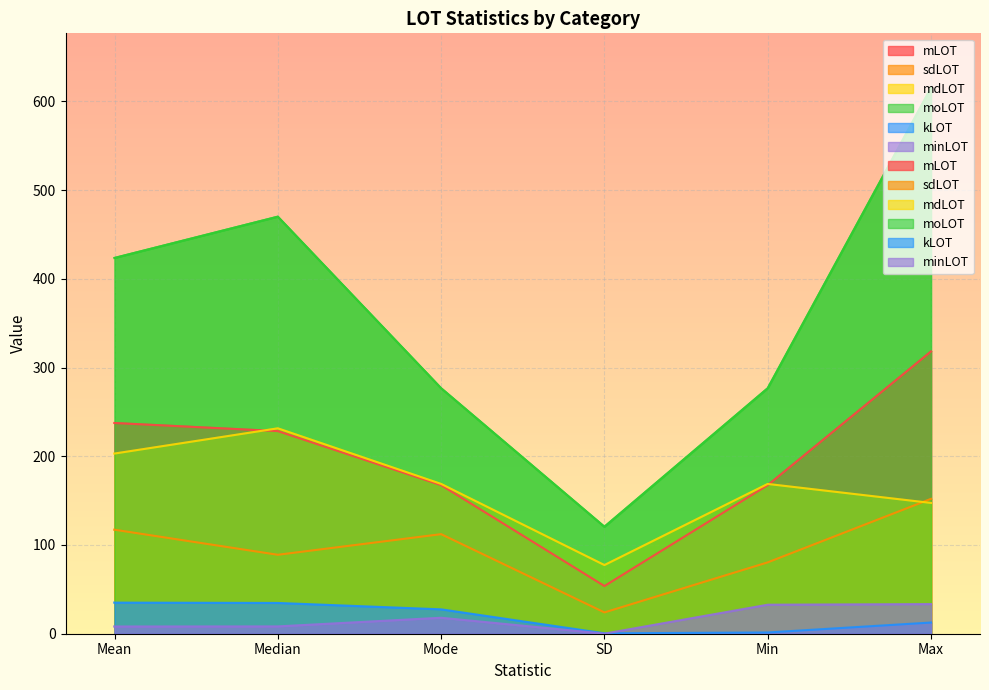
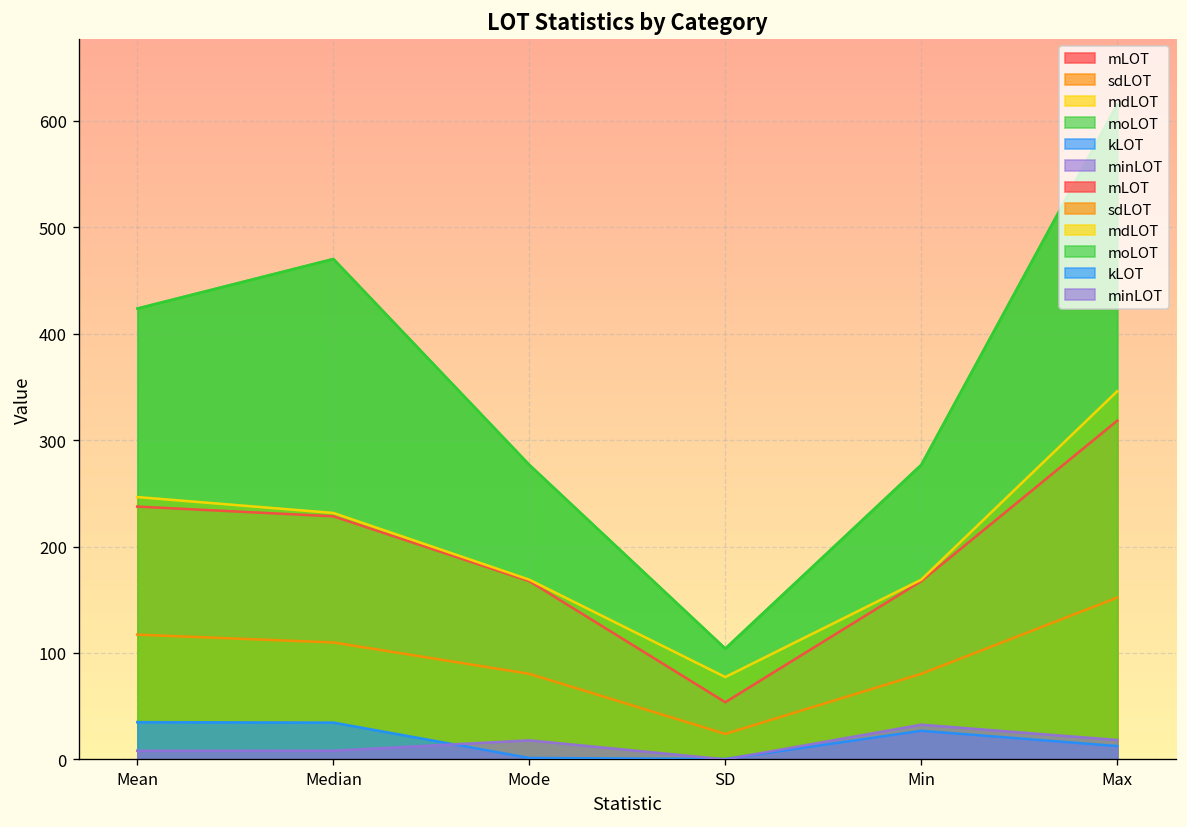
mdLOT, Mean: 200 -> 250
sdLOT, Median: 90 -> 110
sdLOT, Mode: 110 -> 80
kLOT, Mode: 30 -> 0
moLOT, SD: 120 -> 100
kLOT, Min: 0 -> 30
mdLOT, Max: 150 -> 350
minLOT, Max: 30 -> 20
